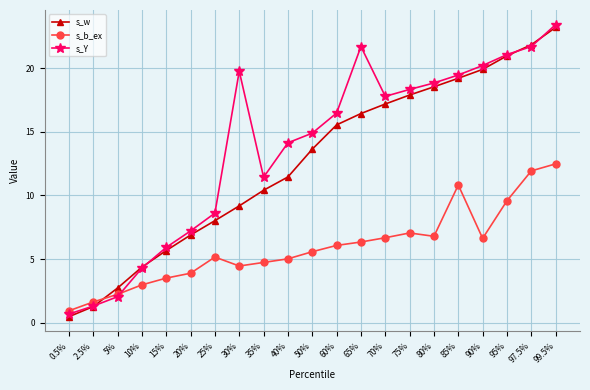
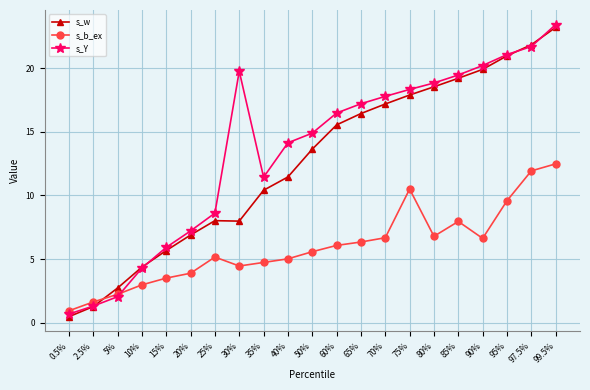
s_w, 30%: 9.2 -> 8.0
s_Y, 65%: 21.7 -> 17.2
s_b_ex, 75%: 7.1 -> 10.5
s_b_ex, 85%: 10.8 -> 8.0
